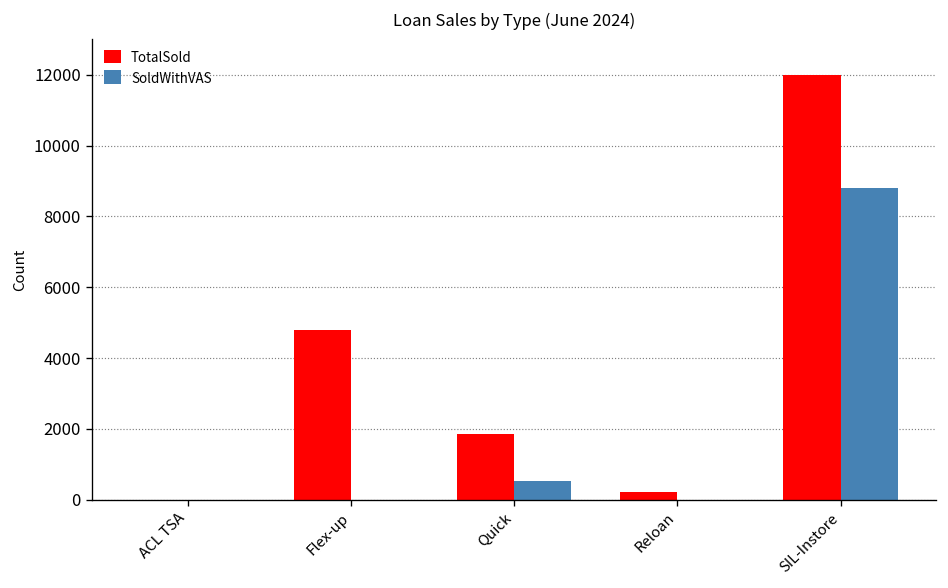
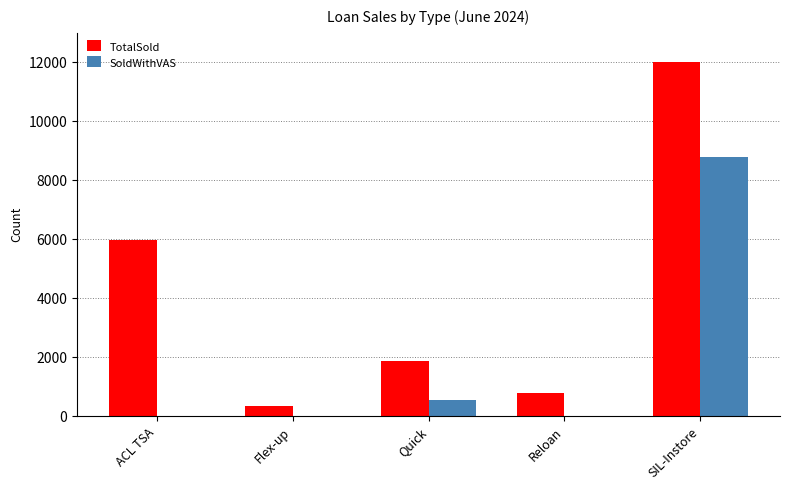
TotalSold, ACL TSA: 0 -> 6000
TotalSold, Flex-up: 4800 -> 400
TotalSold, Reloan: 200 -> 800
